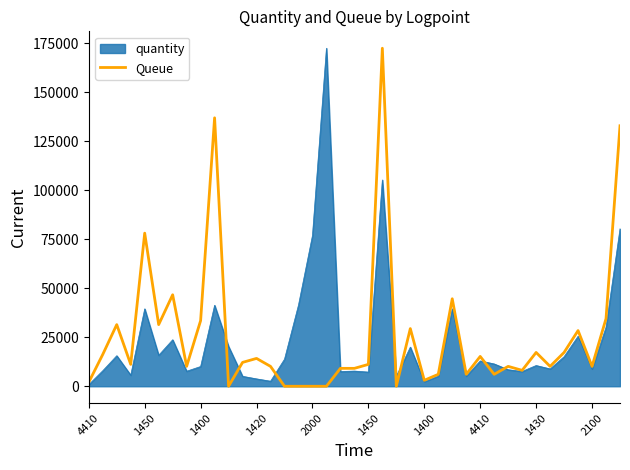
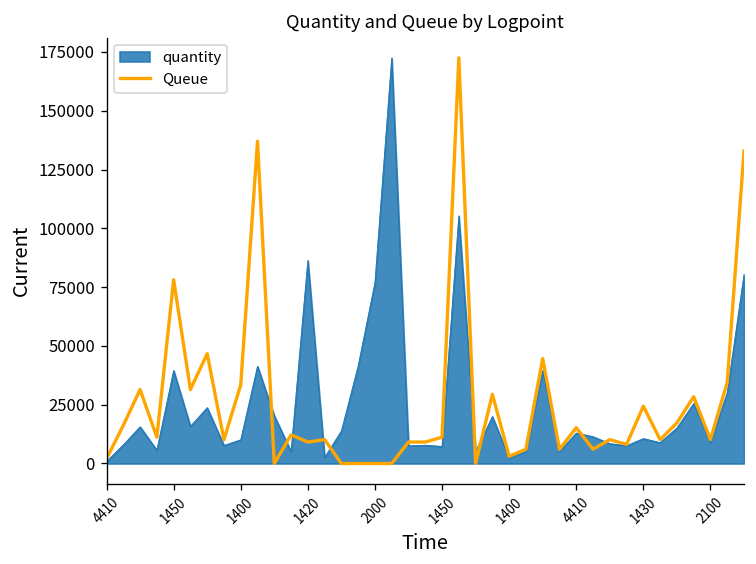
quantity, 1420: 4000 -> 86000
Queue, 1420: 14000 -> 9000
Queue, 1430: 17000 -> 24000
